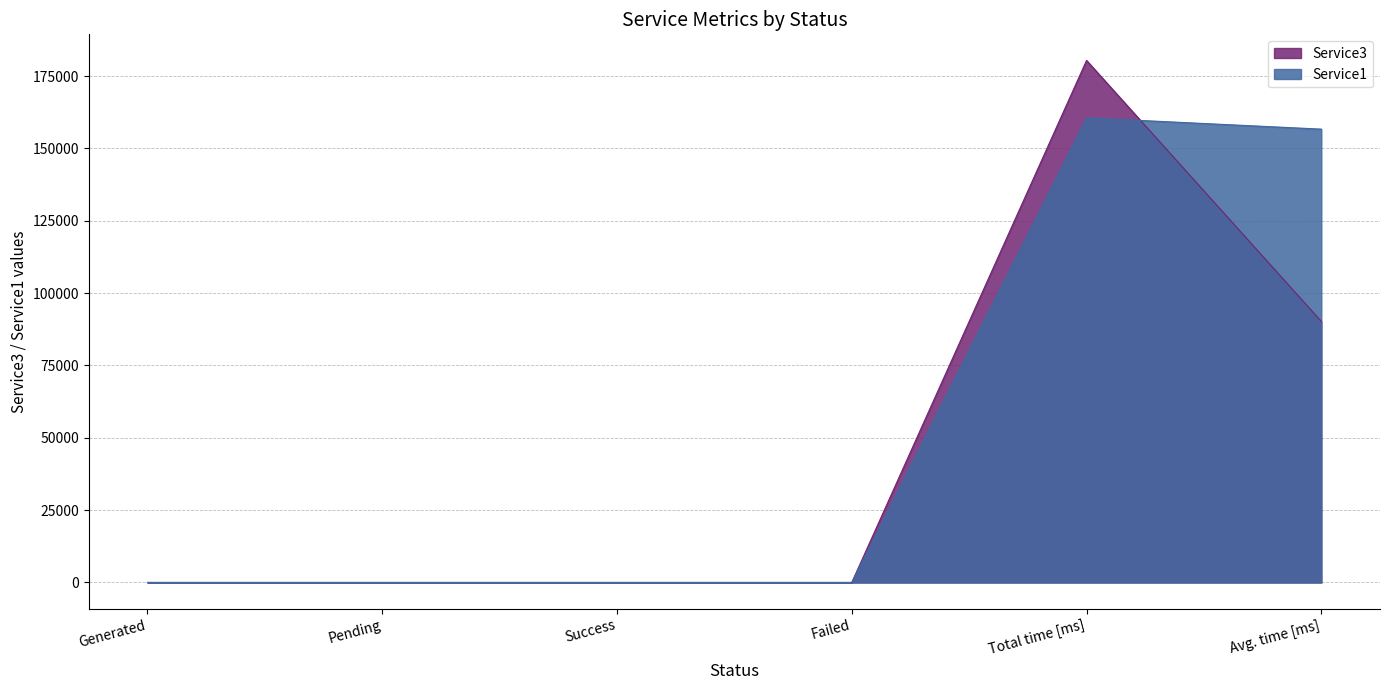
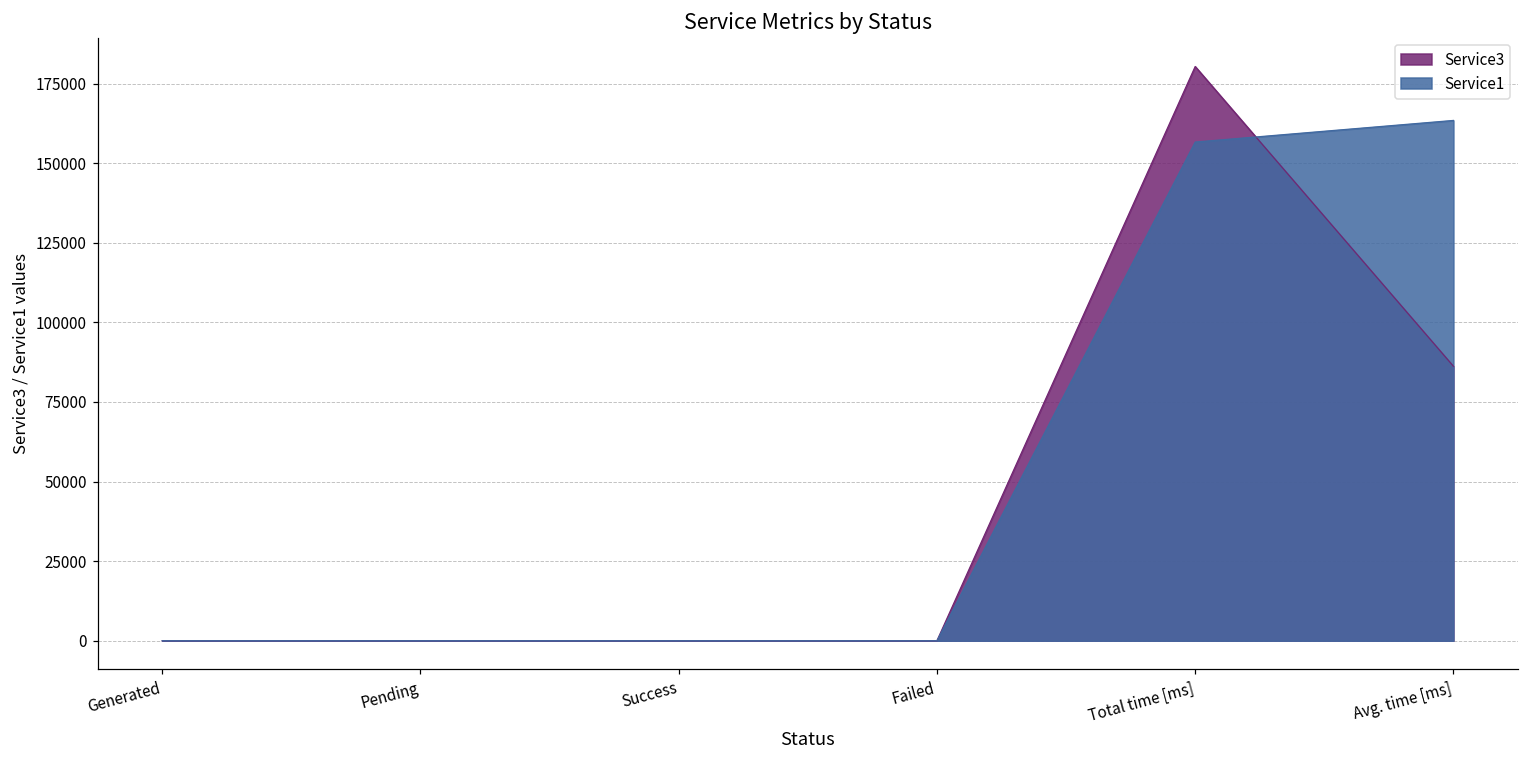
Service1, Total time [ms]: 161000 -> 157000
Service3, Avg. time [ms]: 90000 -> 86000
Service1, Avg. time [ms]: 157000 -> 163000
